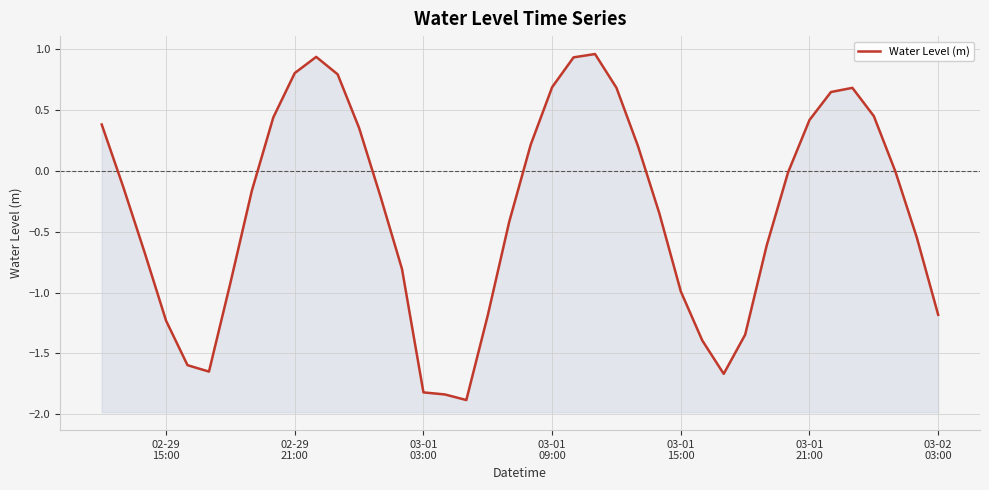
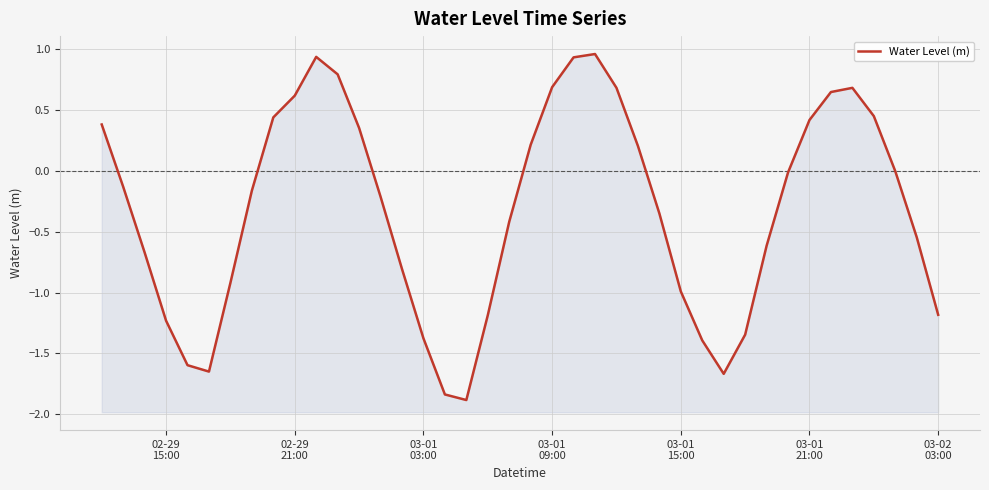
02-29 21:00: 0.80 -> 0.62
03-01 03:00: -1.82 -> -1.38
